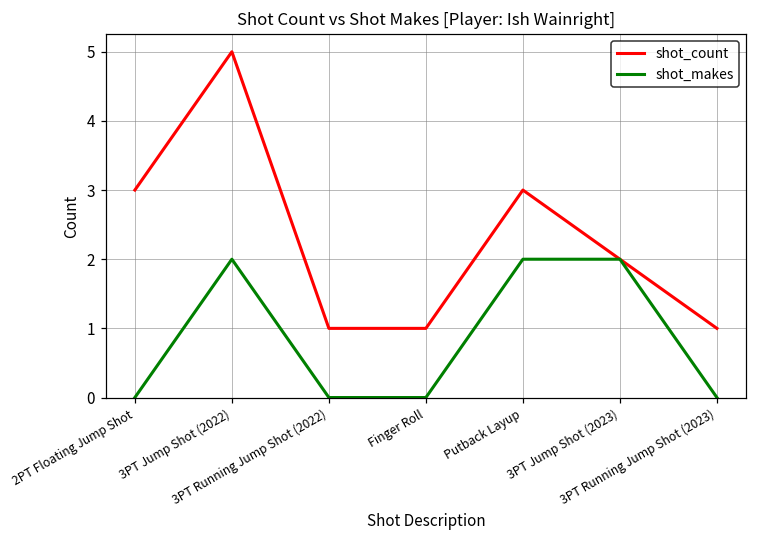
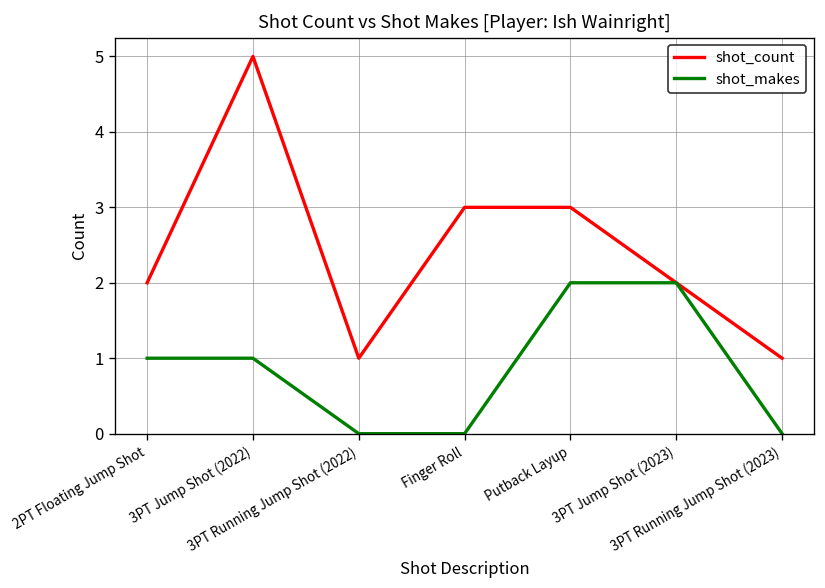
shot_count, 2PT Floating Jump Shot: 3 -> 2
shot_makes, 2PT Floating Jump Shot: 0 -> 1
shot_makes, 3PT Jump Shot (2022): 2 -> 1
shot_count, Finger Roll: 1 -> 3
